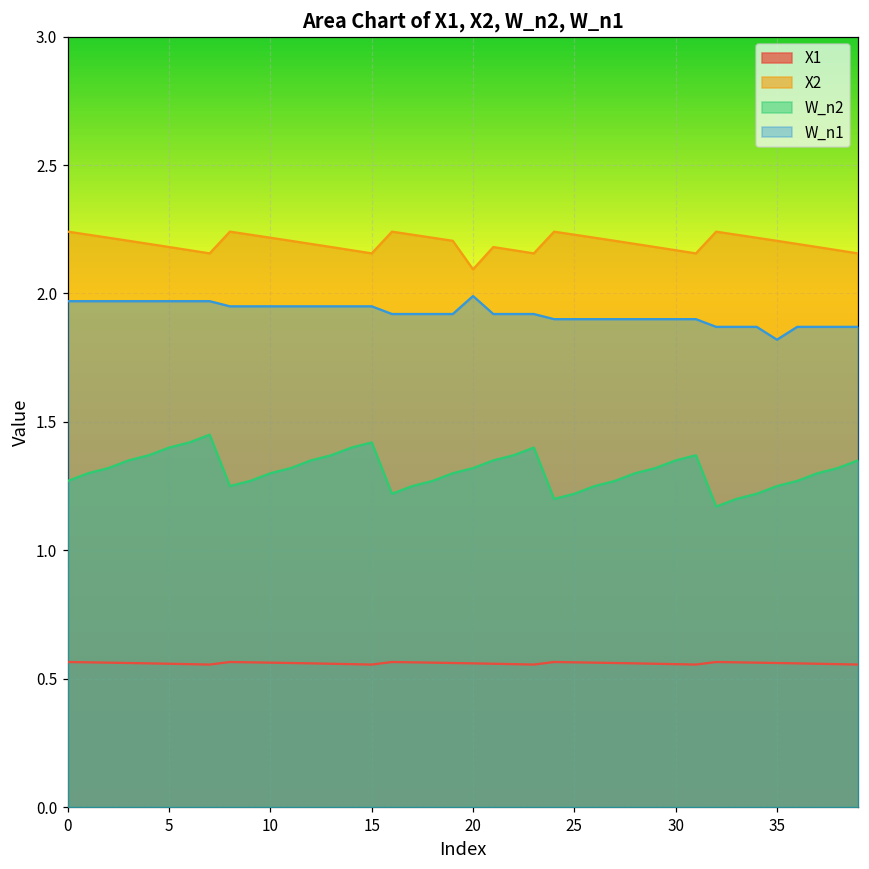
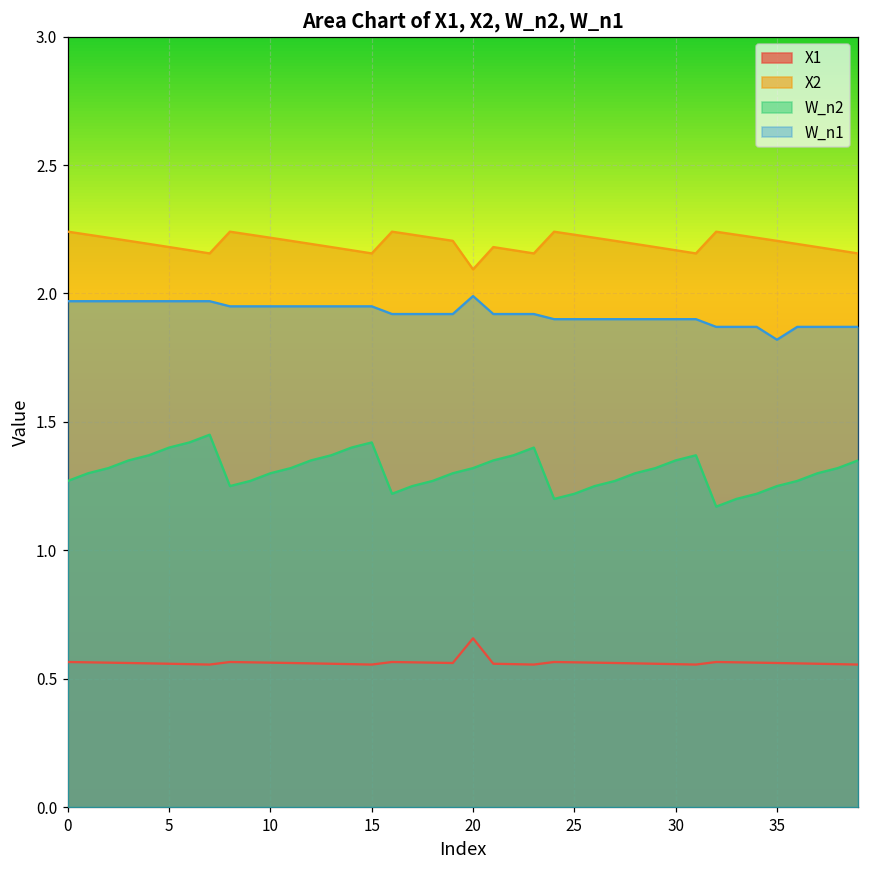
X1, 20: 0.56 -> 0.66
